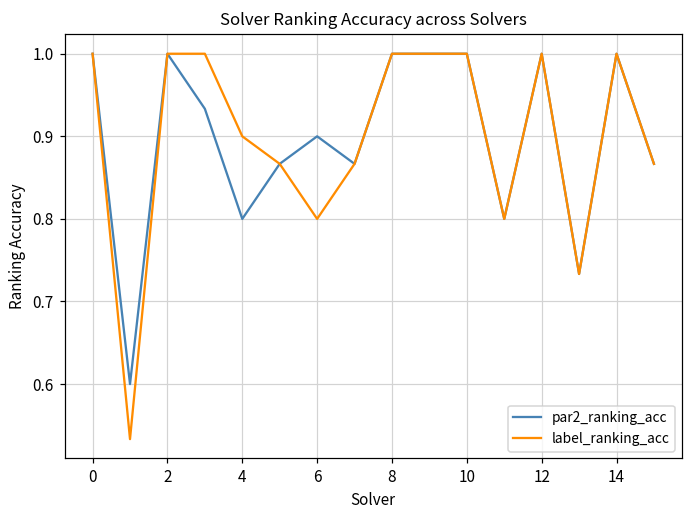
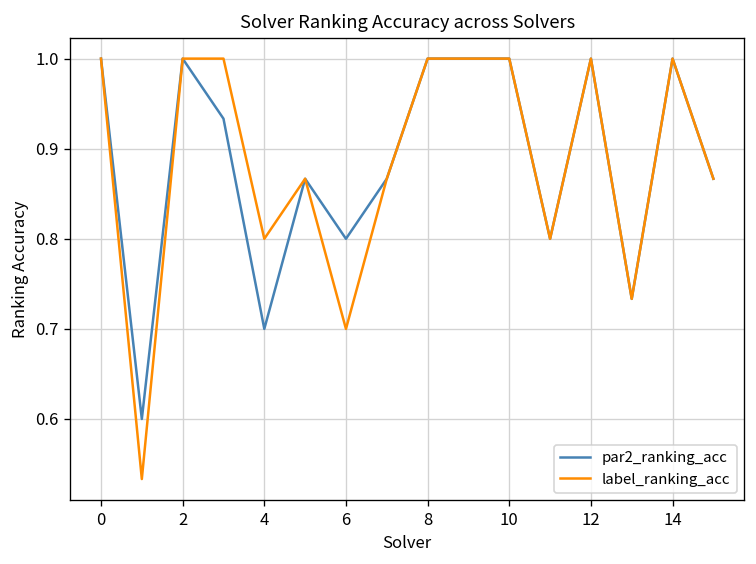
par2_ranking_acc, 4: 0.8 -> 0.7
label_ranking_acc, 4: 0.9 -> 0.8
par2_ranking_acc, 6: 0.9 -> 0.8
label_ranking_acc, 6: 0.8 -> 0.7
